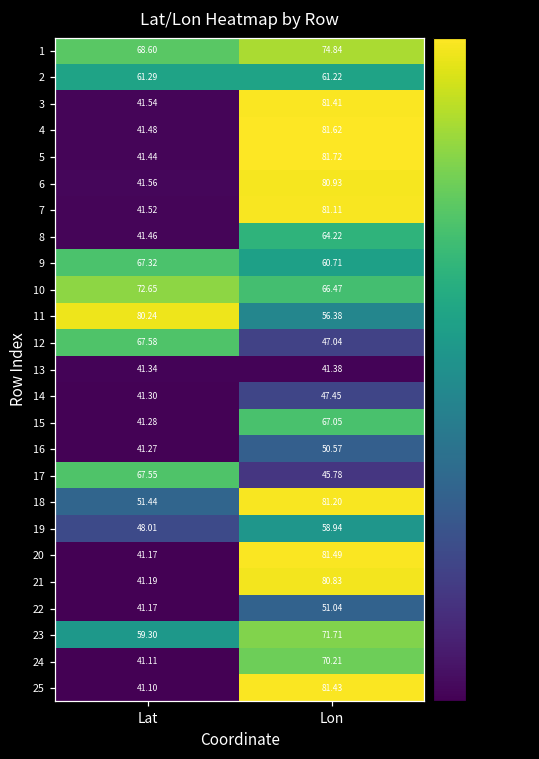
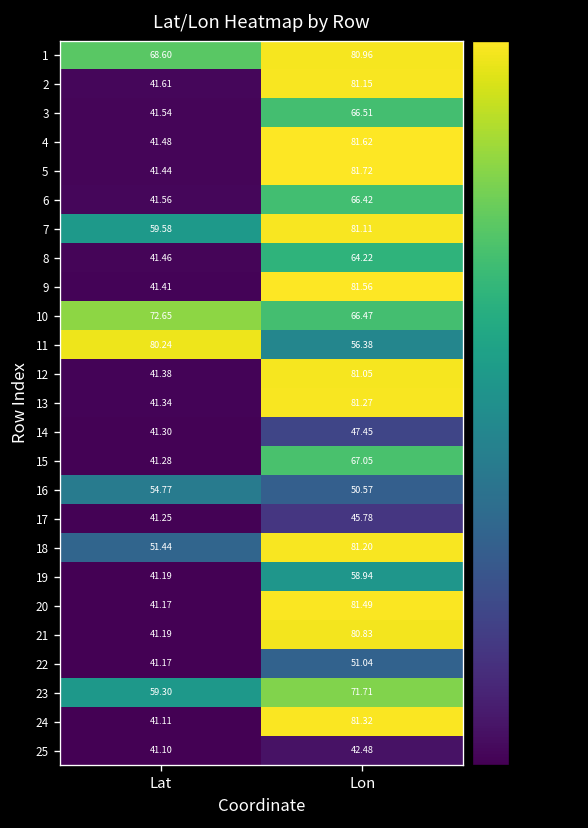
1, Lon: 74.84 -> 80.96
2, Lat: 61.29 -> 41.61
2, Lon: 61.22 -> 81.15
3, Lon: 81.41 -> 66.51
6, Lon: 80.93 -> 66.42
7, Lat: 41.52 -> 59.58
9, Lat: 67.32 -> 41.41
9, Lon: 60.71 -> 81.56
12, Lat: 67.58 -> 41.38
12, Lon: 47.04 -> 81.05
13, Lon: 41.38 -> 81.27
16, Lat: 41.27 -> 54.77
17, Lat: 67.55 -> 41.25
19, Lat: 48.01 -> 41.19
24, Lon: 70.21 -> 81.32
25, Lon: 81.43 -> 42.48
